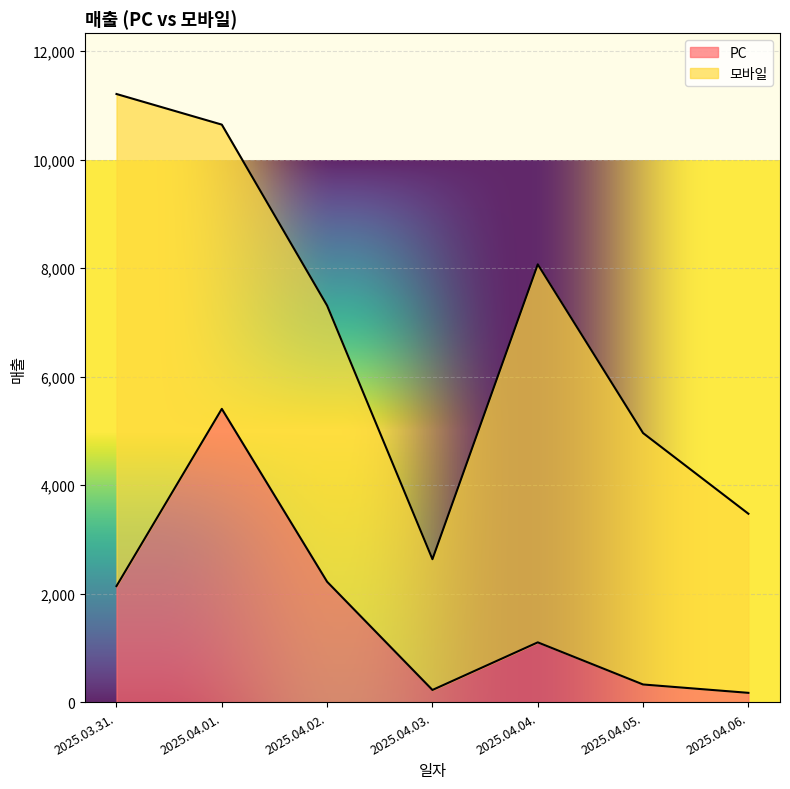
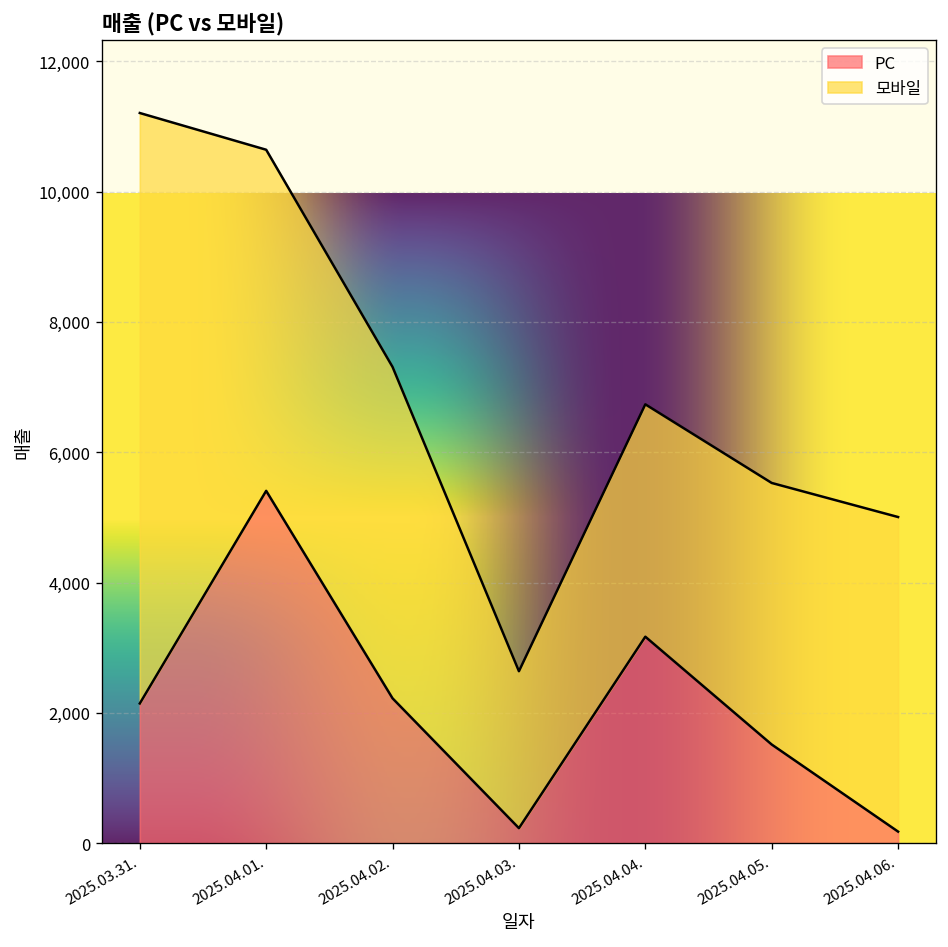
PC, 2025.04.04.: 1,100 -> 3,200
모바일, 2025.04.04.: 7,000 -> 3,600
PC, 2025.04.05.: 300 -> 1,500
모바일, 2025.04.05.: 4,600 -> 4,000
모바일, 2025.04.06.: 3,300 -> 4,800
